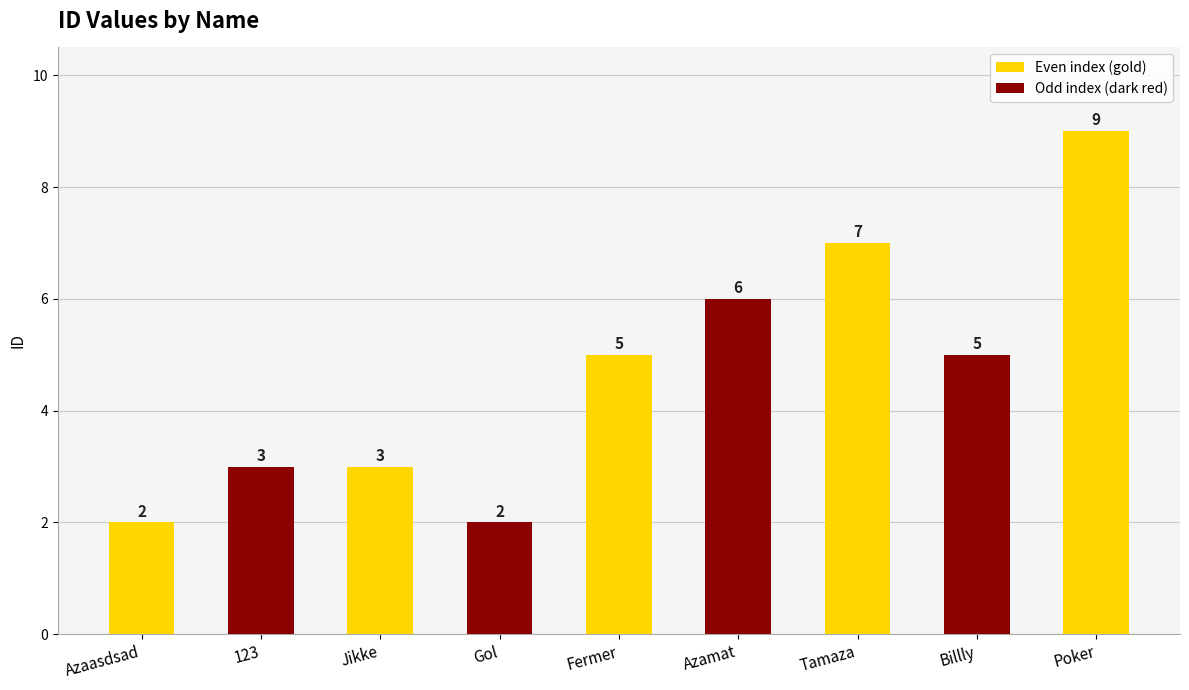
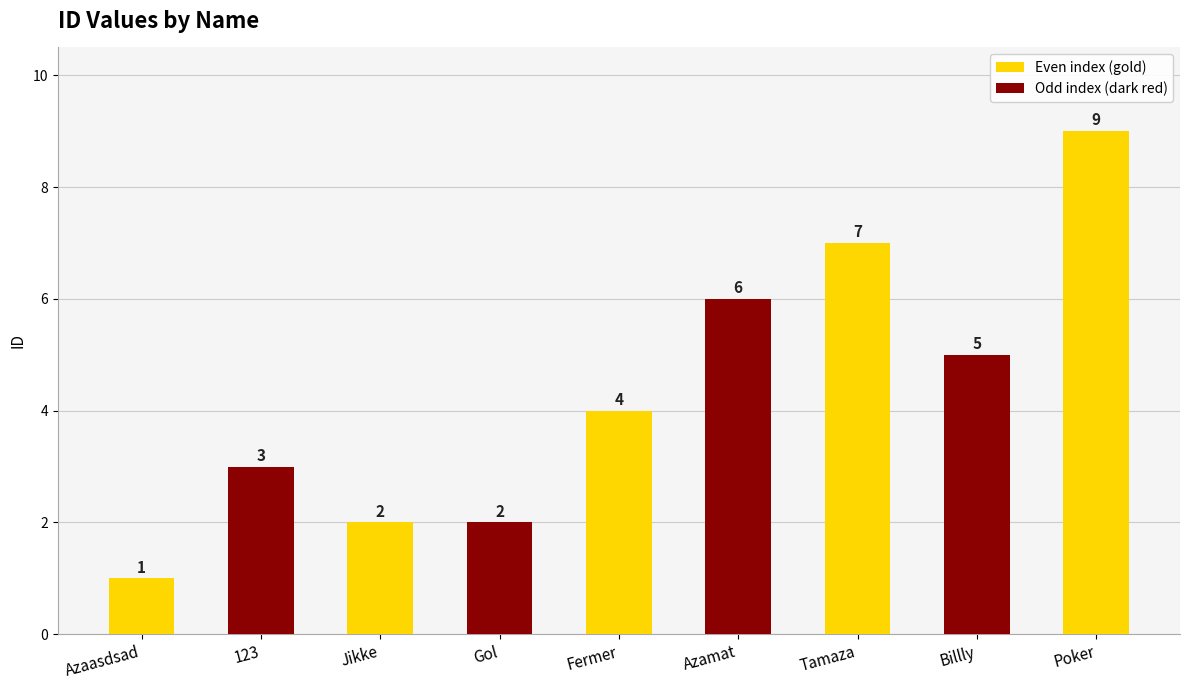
Azaasdsad: 2 -> 1
Jikke: 3 -> 2
Fermer: 5 -> 4
